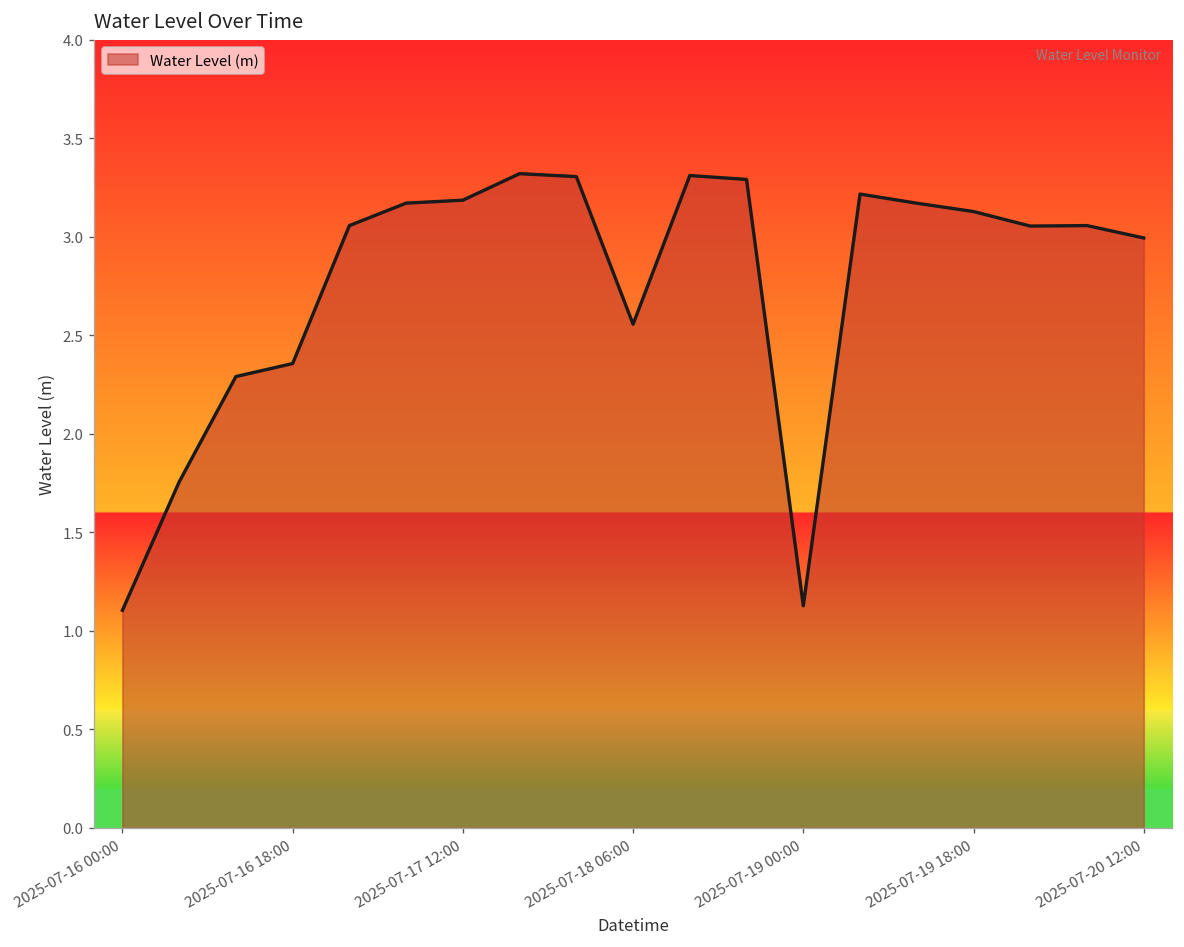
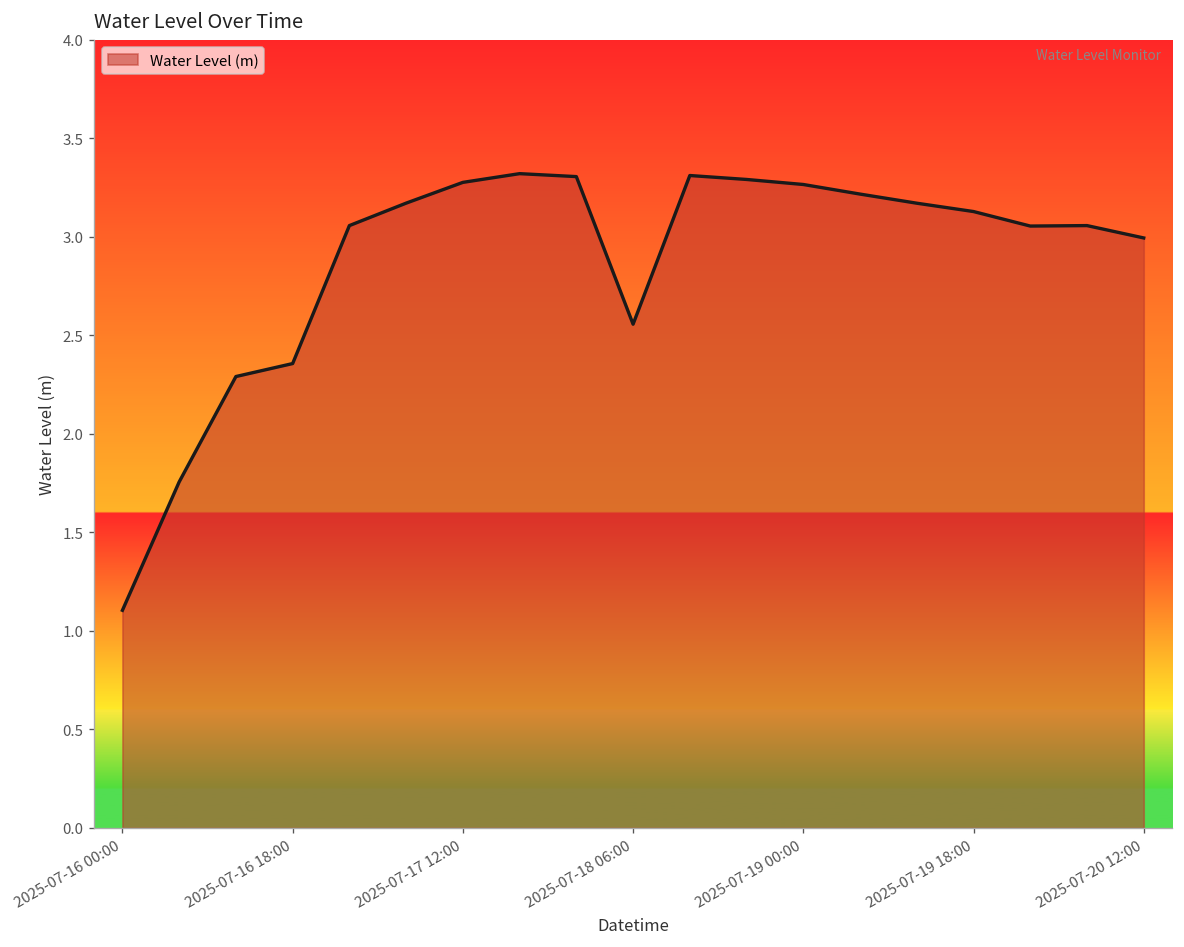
2025-07-17 12:00: 3.19 -> 3.28
2025-07-19 00:00: 1.13 -> 3.27
